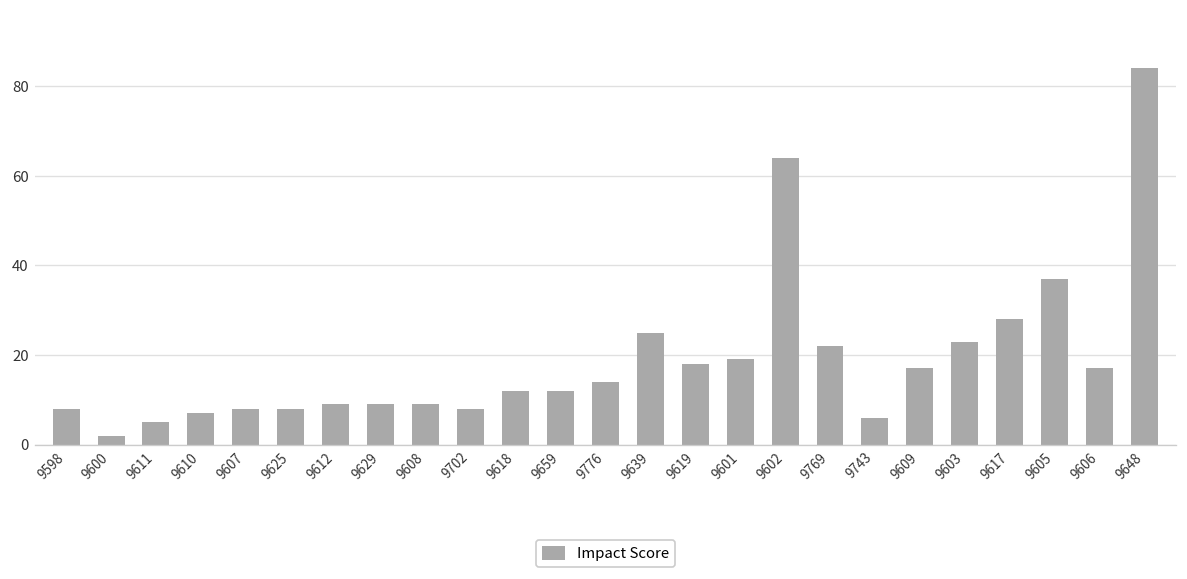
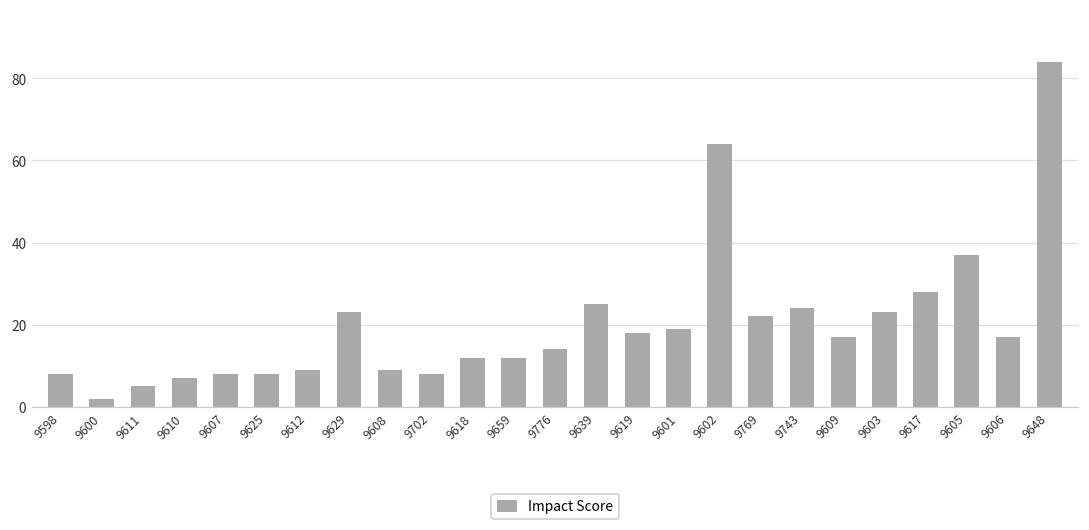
9629: 9 -> 23
9743: 6 -> 24
